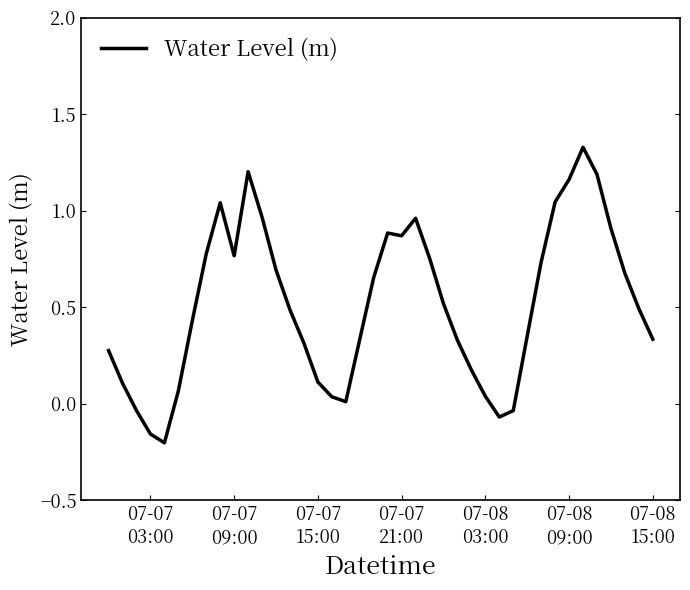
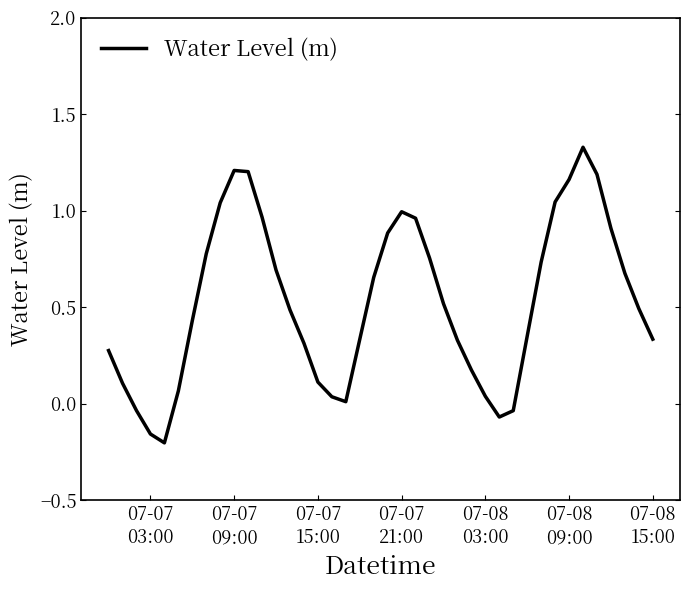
07-07 09:00: 0.77 -> 1.21
07-07 21:00: 0.87 -> 0.99
